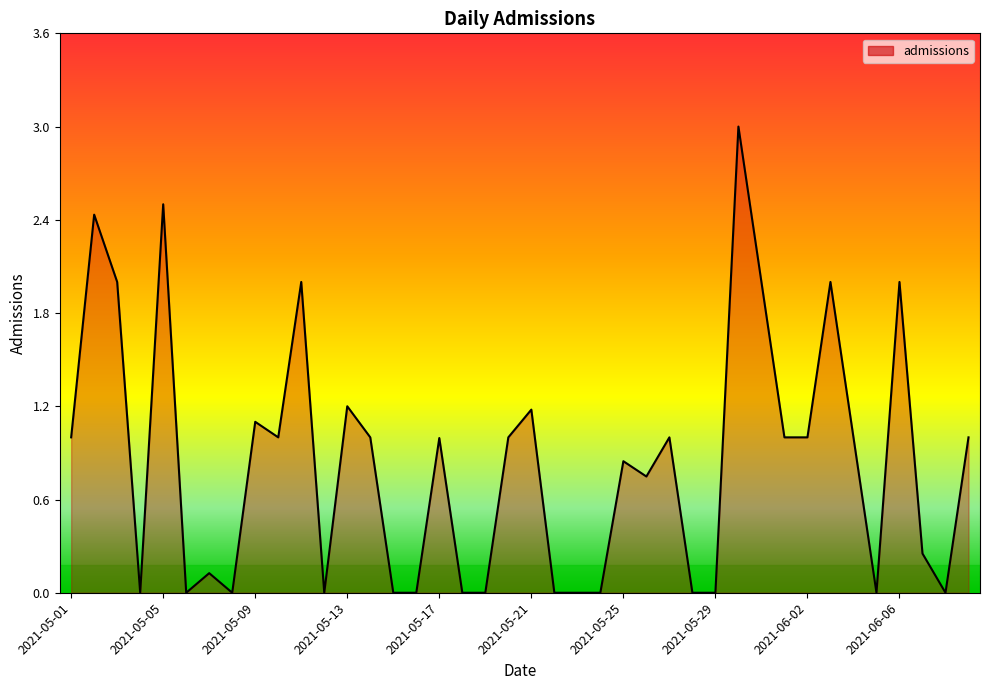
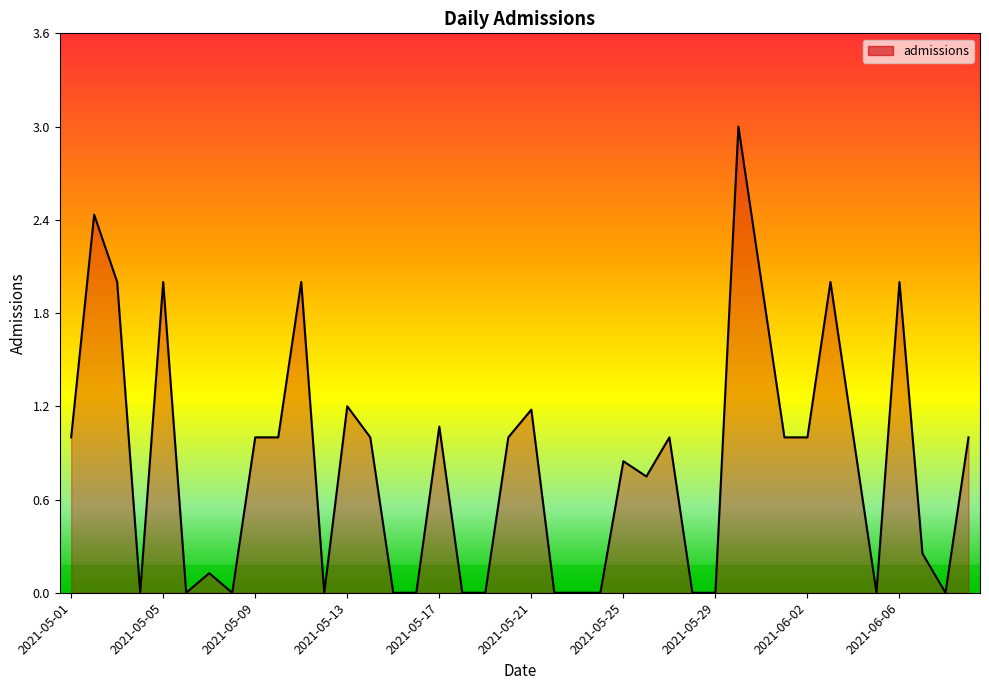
2021-05-05: 2.5 -> 2.0
2021-05-09: 1.1 -> 1.0
2021-05-17: 1.00 -> 1.07
